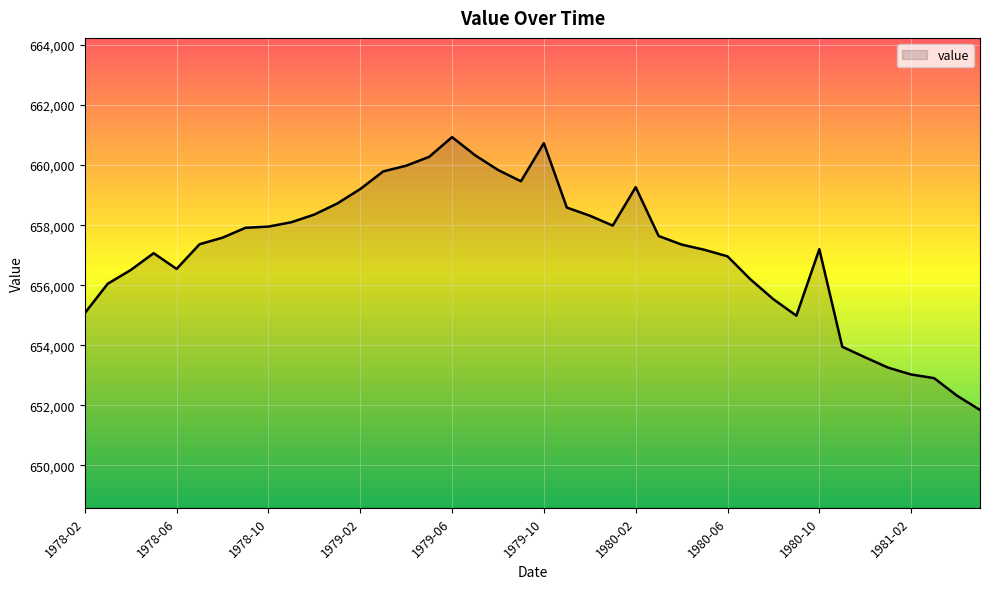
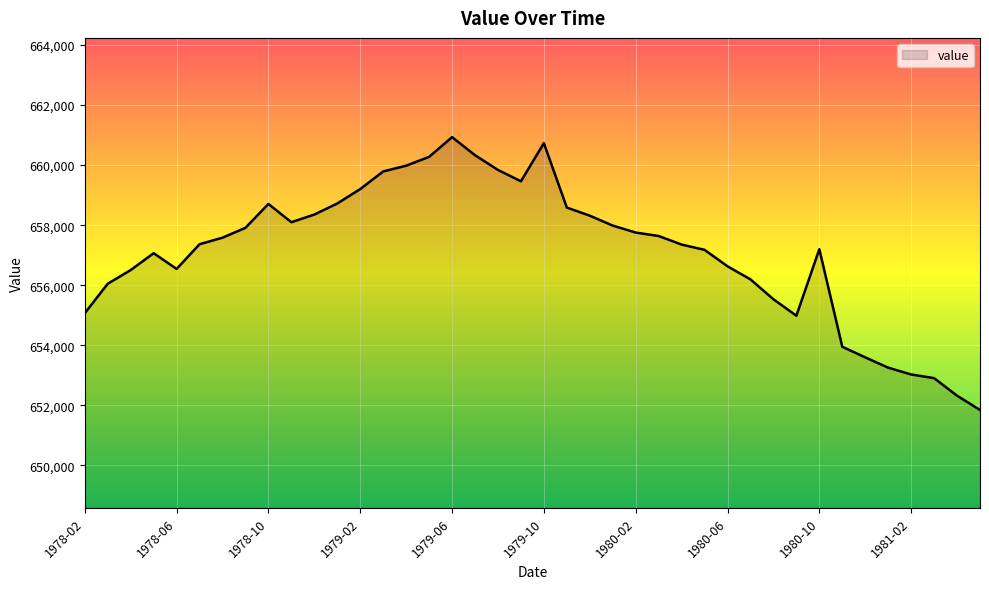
1978-10: 658,000 -> 658,700
1980-02: 659,300 -> 657,800
1980-06: 657,000 -> 656,600
